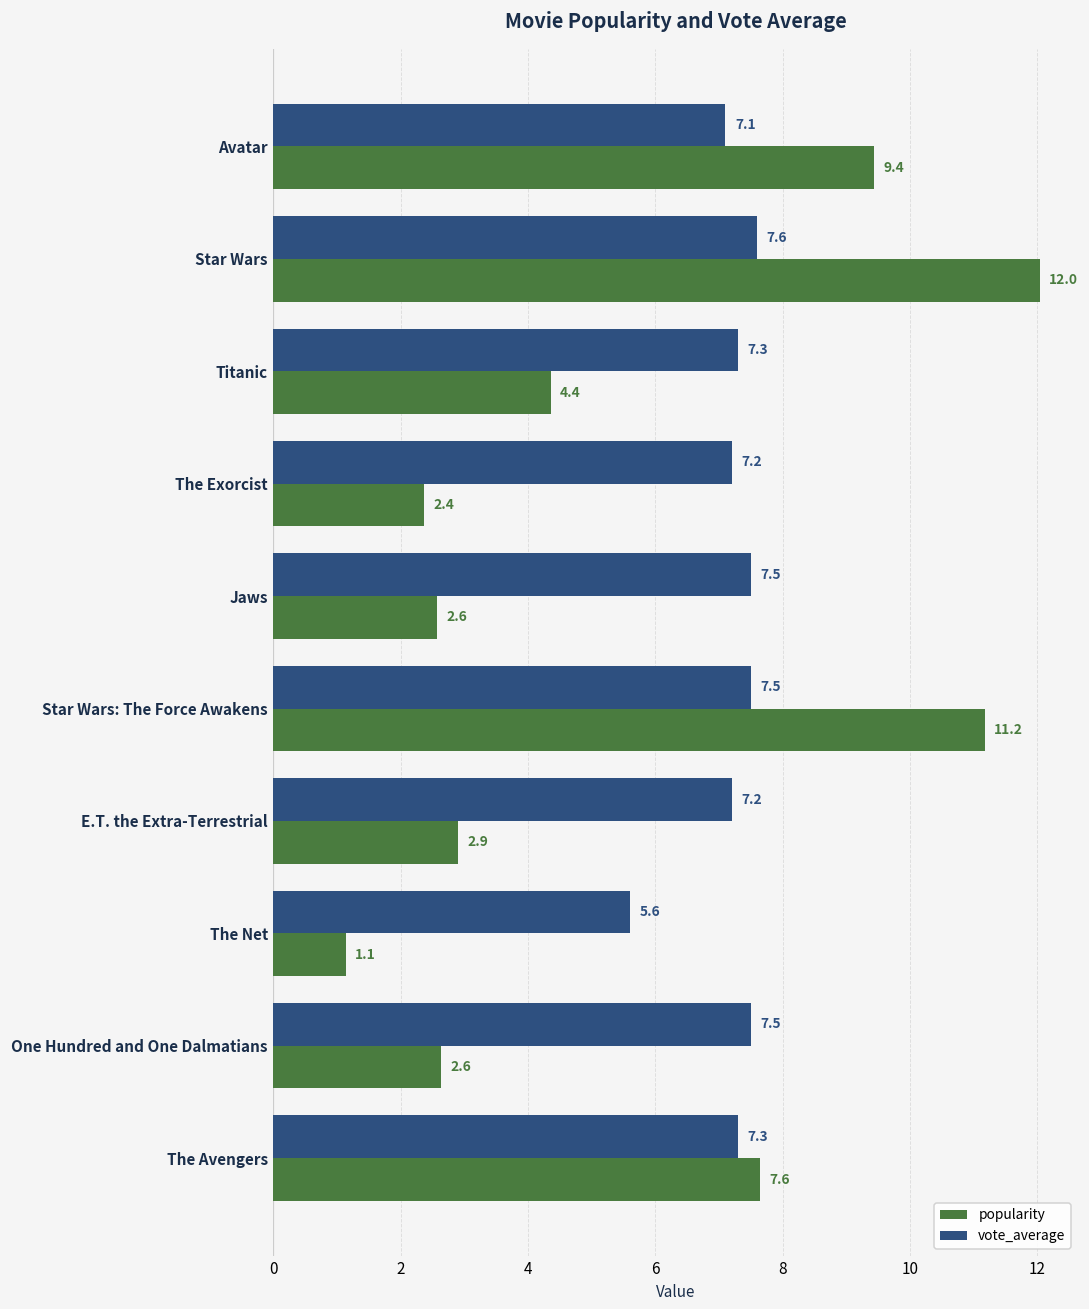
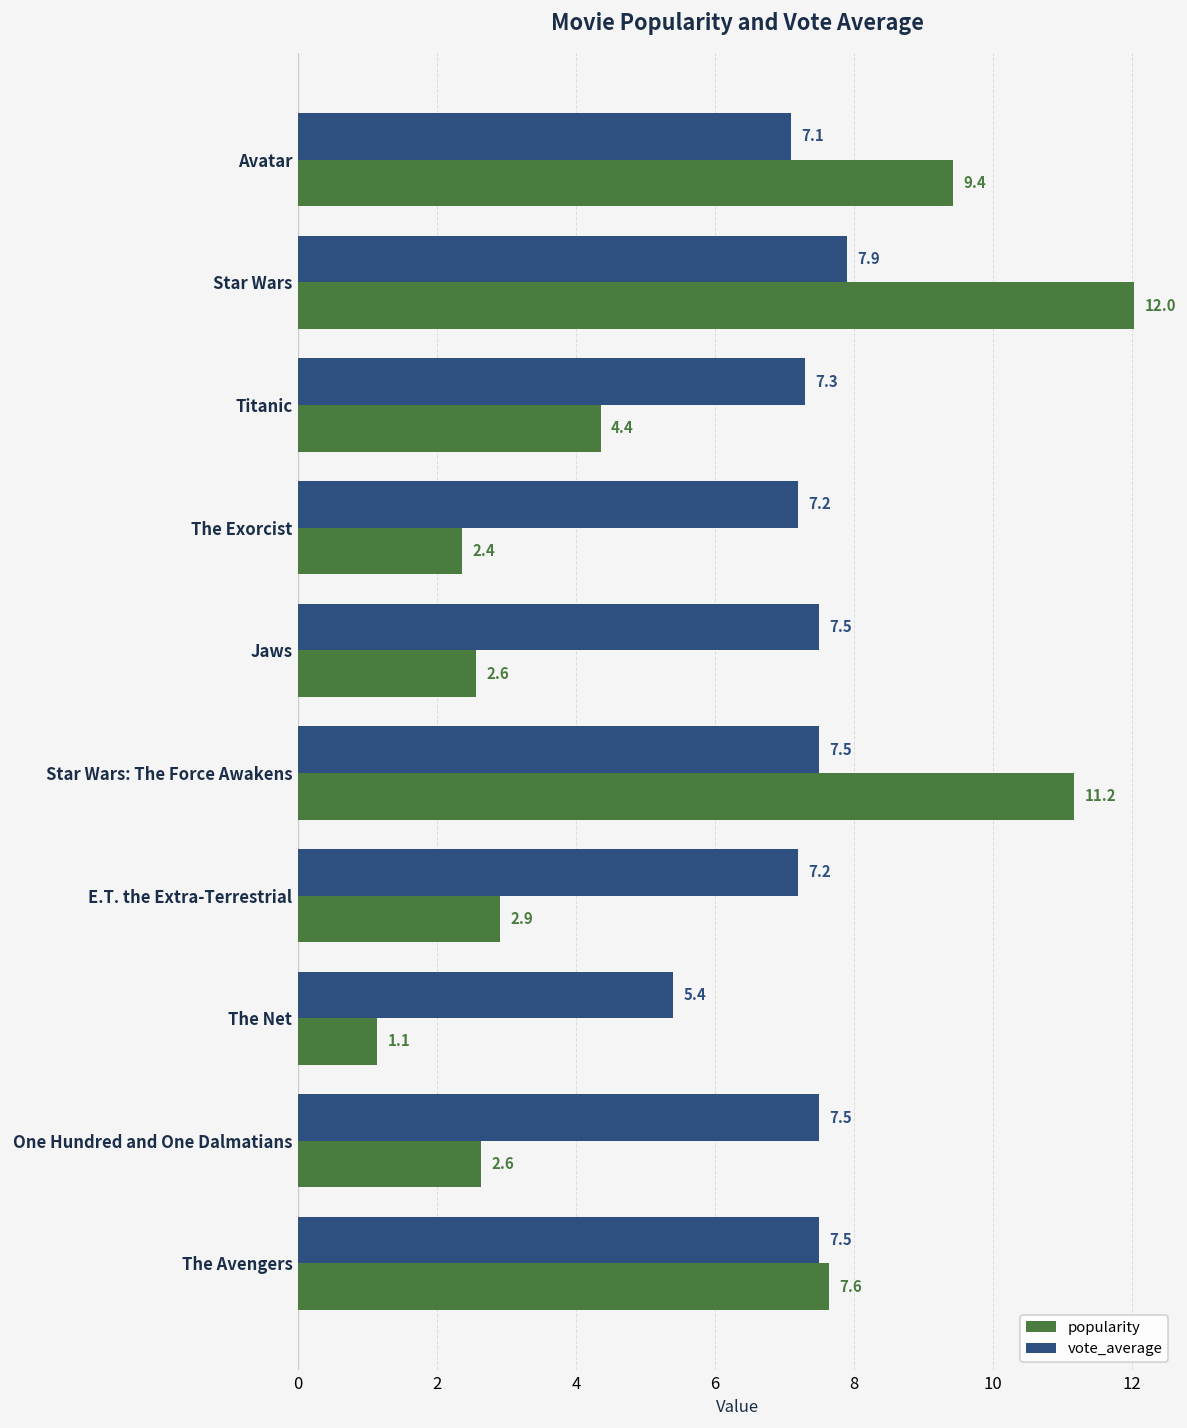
vote_average, Star Wars: 7.6 -> 7.9
vote_average, The Net: 5.6 -> 5.4
vote_average, The Avengers: 7.3 -> 7.5
